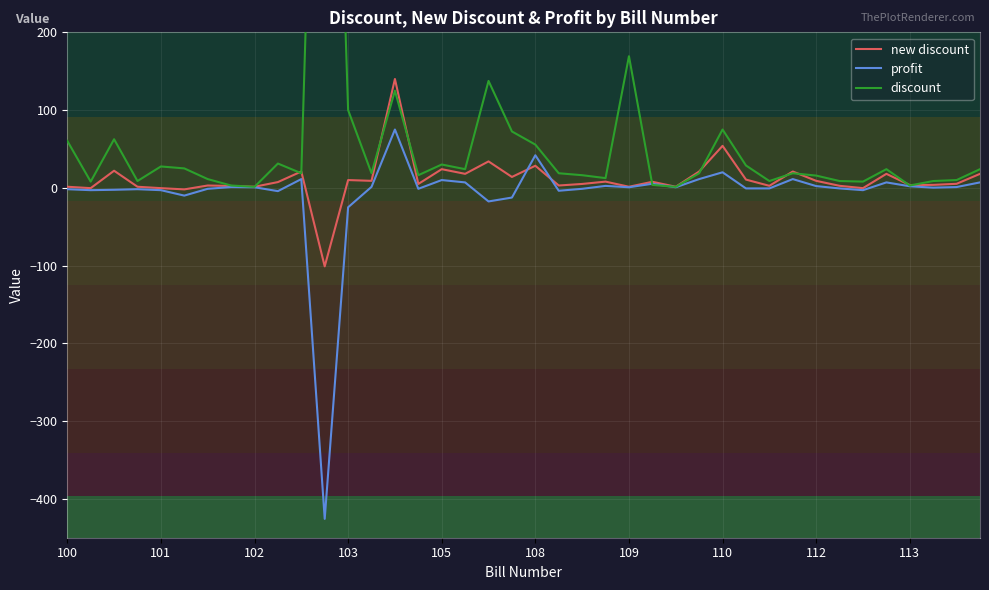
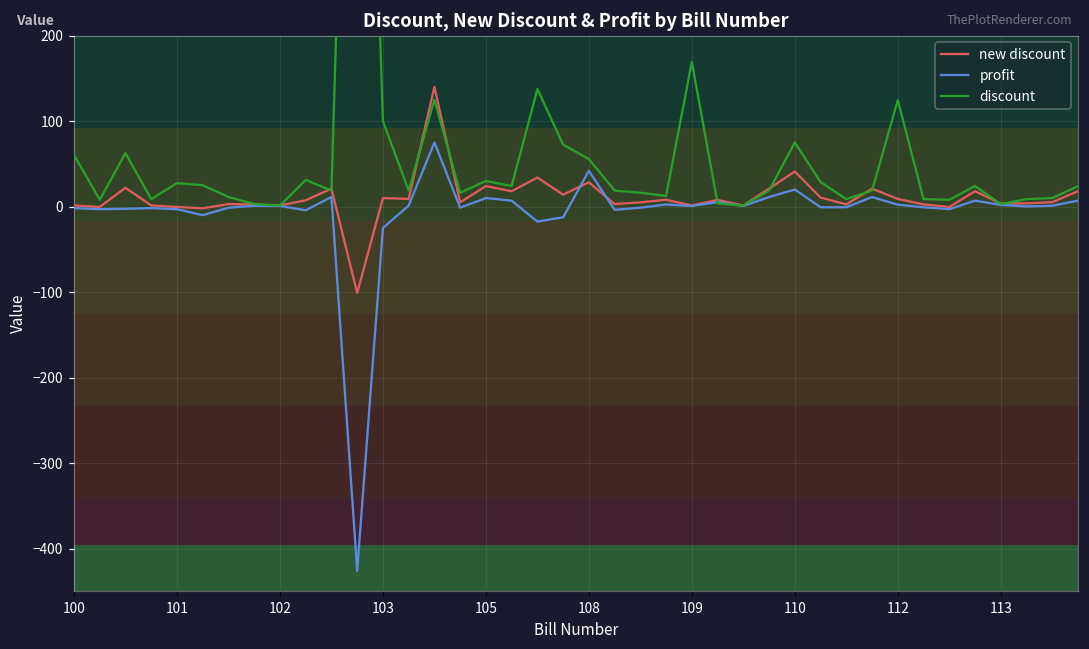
new discount, 110: 50 -> 40
discount, 112: 20 -> 120
